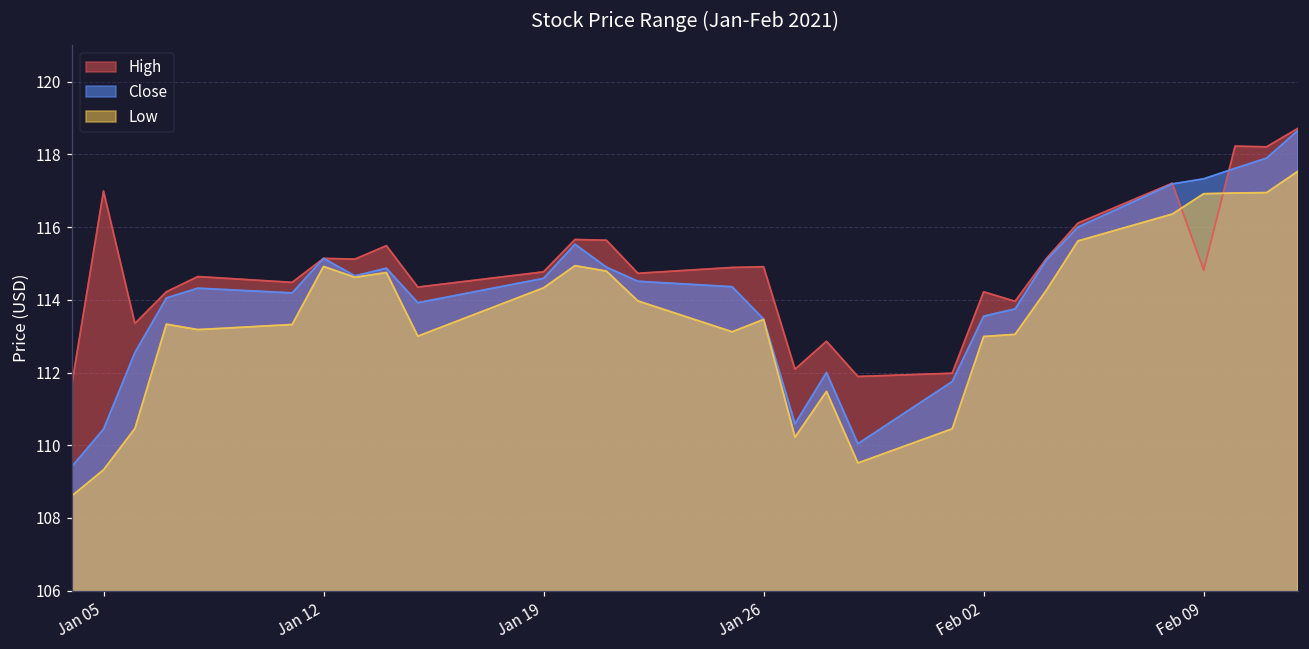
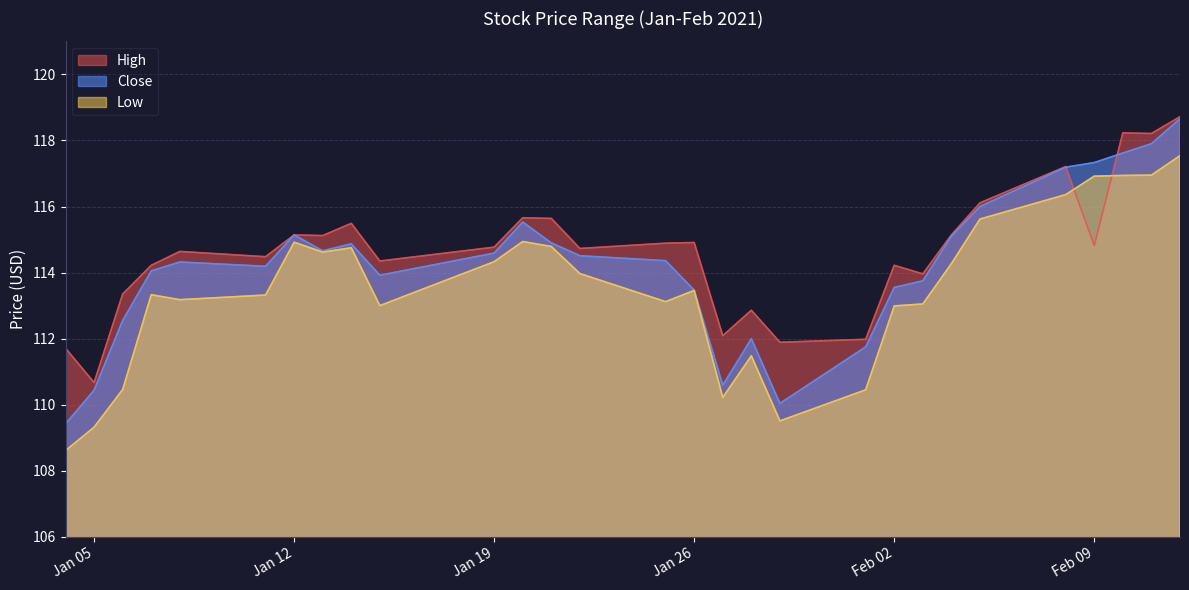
High, Jan 05: 117.0 -> 110.7
